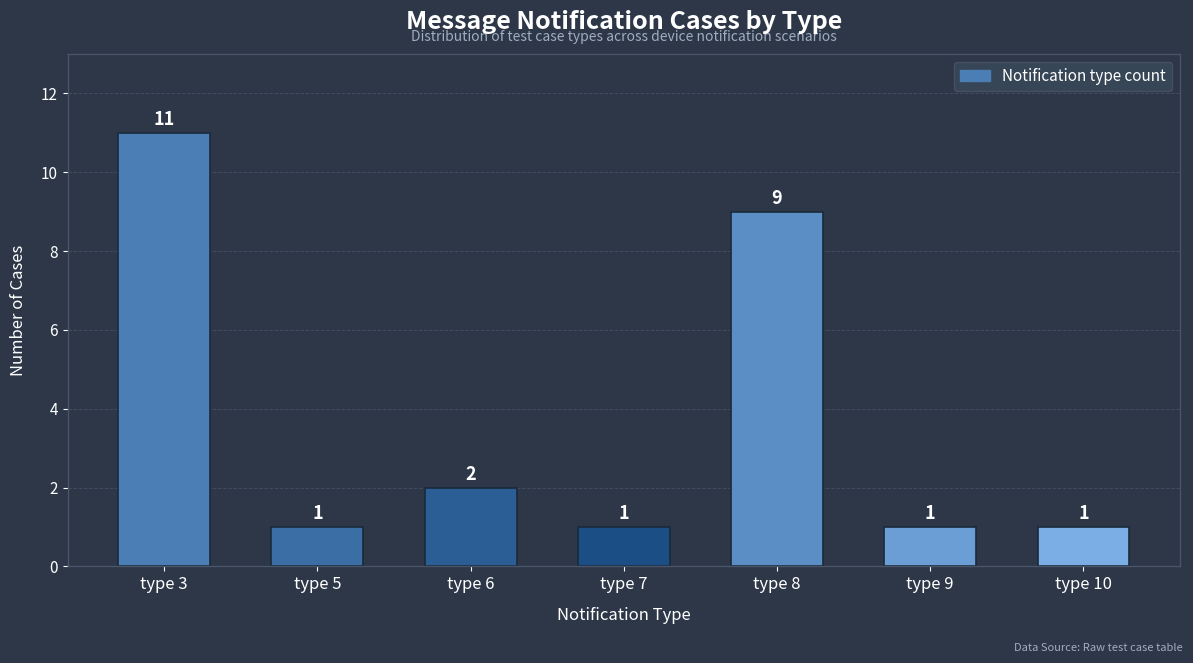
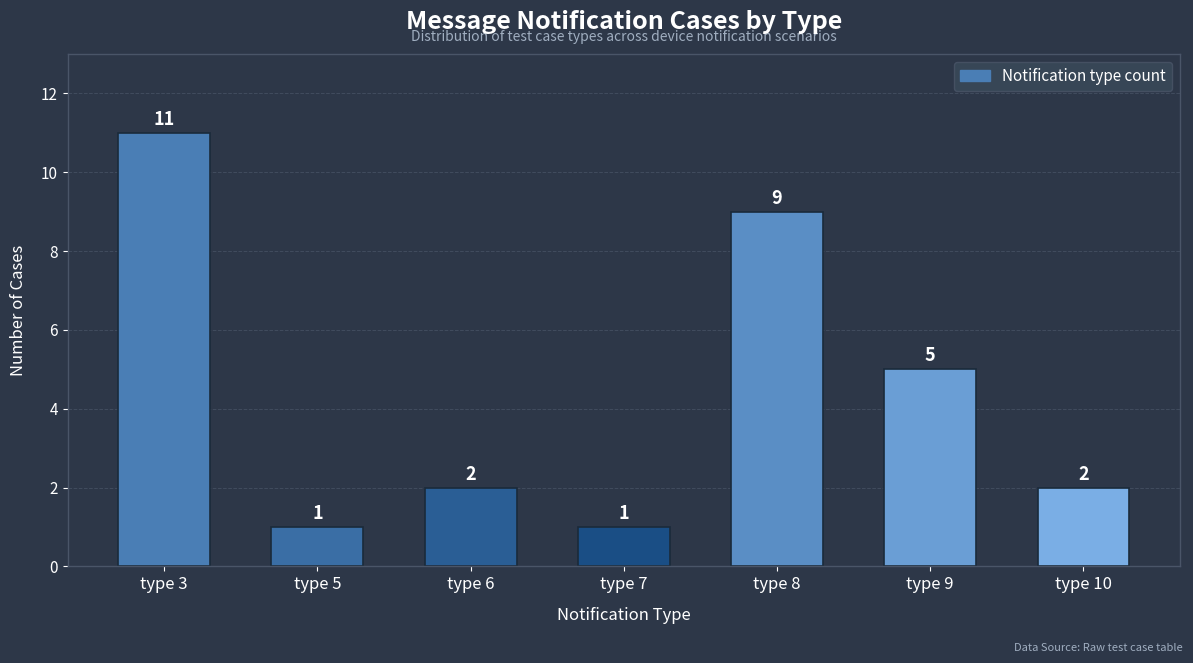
type 9: 1 -> 5
type 10: 1 -> 2
